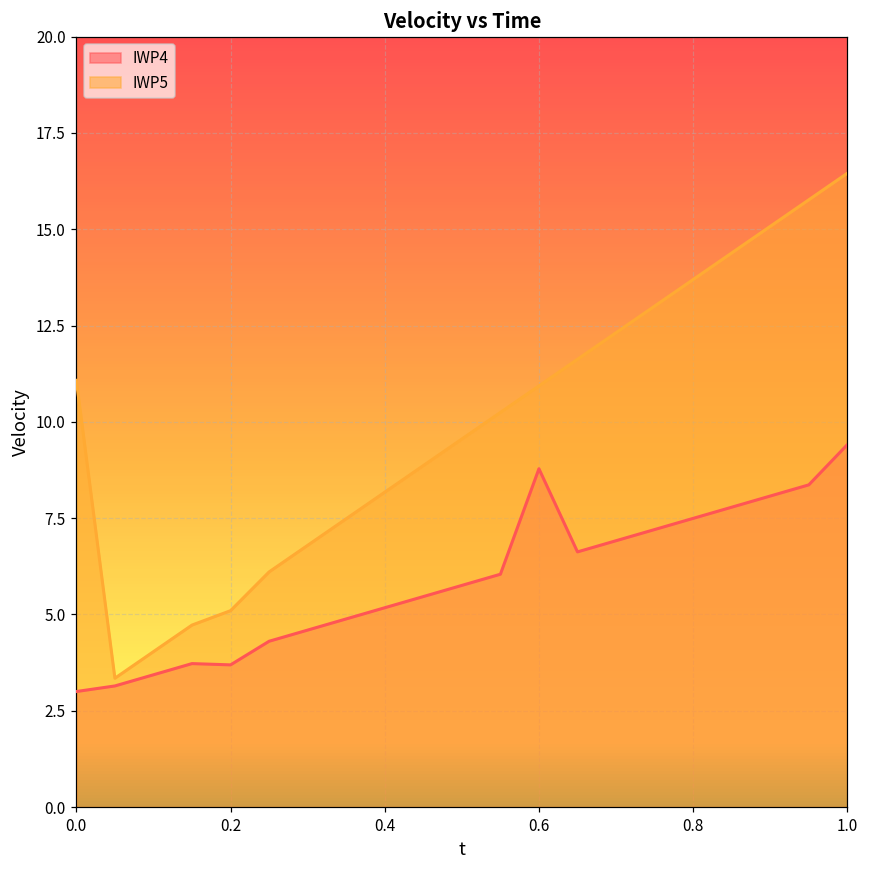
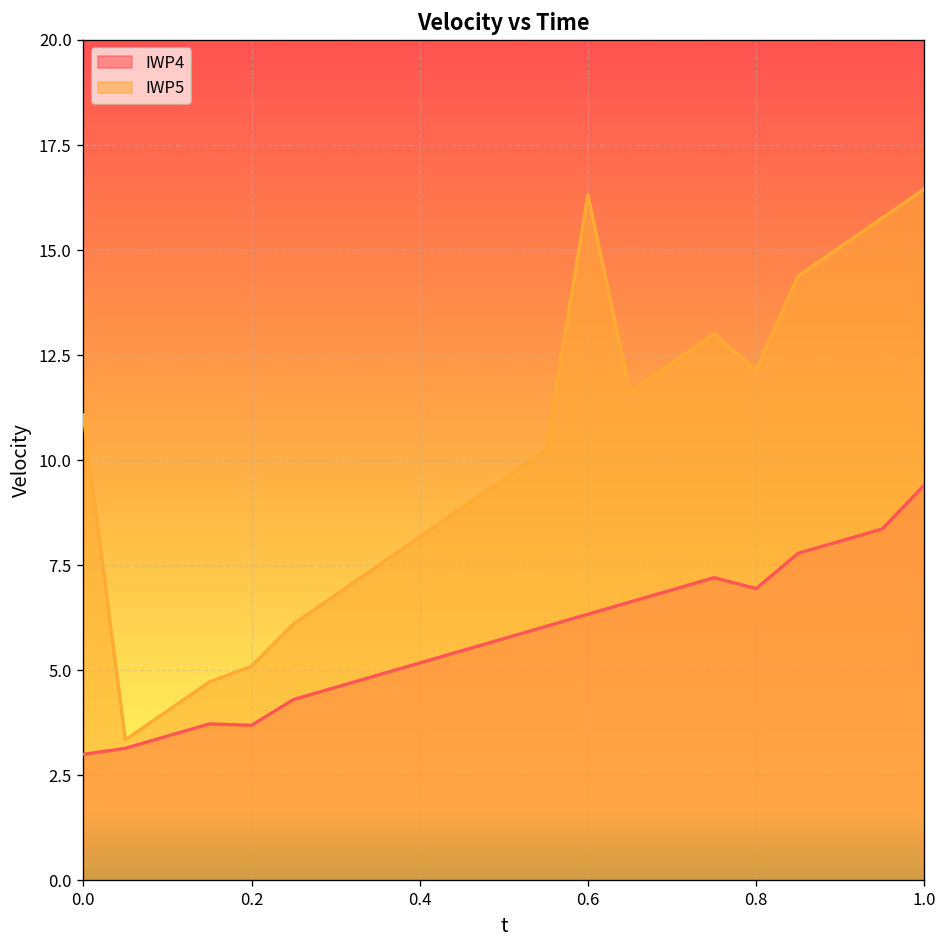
IWP4, 0.6: 8.8 -> 6.3
IWP5, 0.6: 10.9 -> 16.3
IWP4, 0.8: 7.5 -> 6.9
IWP5, 0.8: 13.7 -> 12.1
